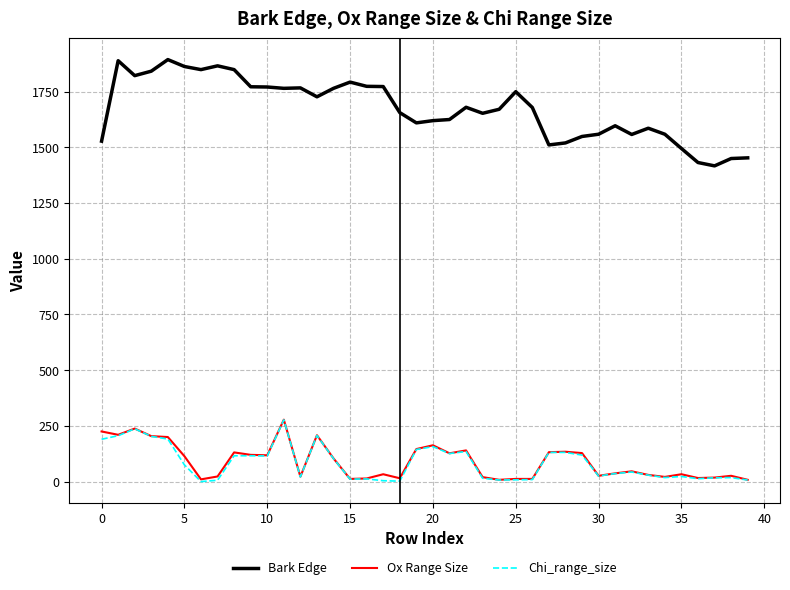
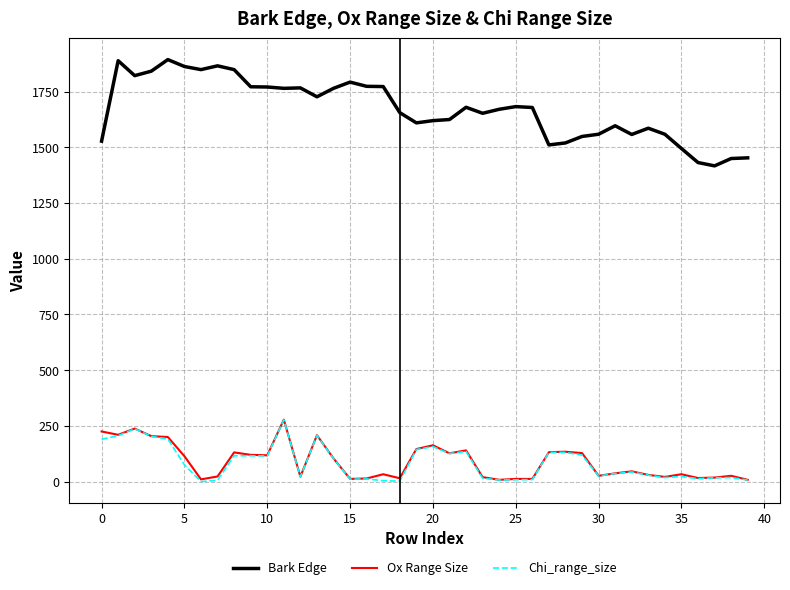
Bark Edge, 25: 1750 -> 1680
